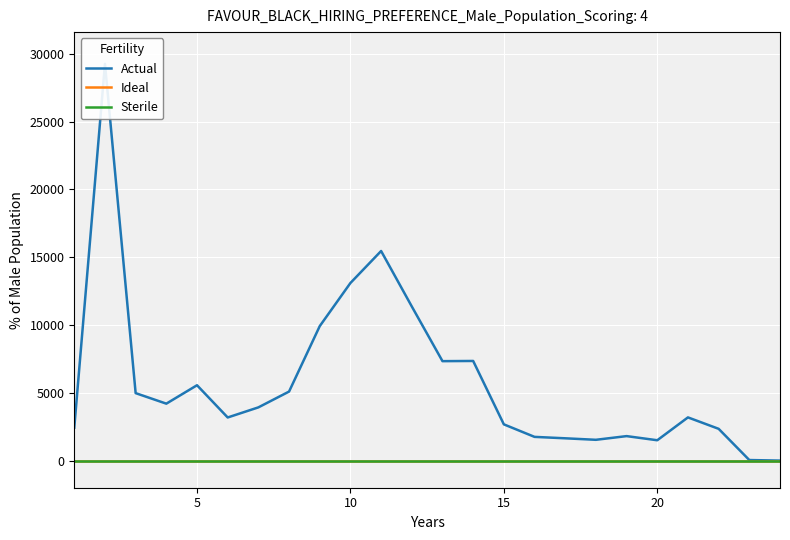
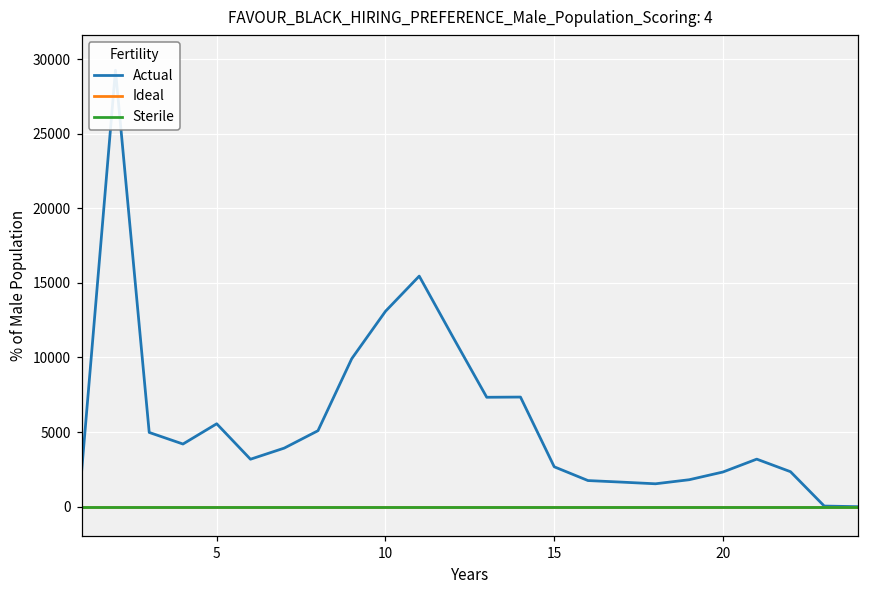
Actual, 20: 1500 -> 2300
